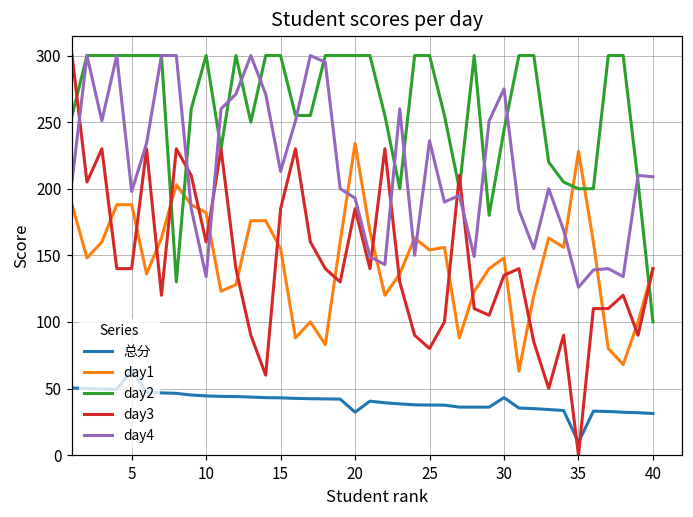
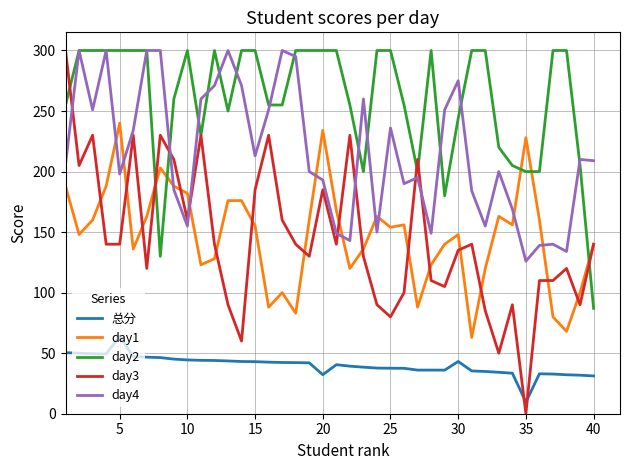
day1, 5: 188 -> 240
day4, 10: 134 -> 155
day2, 40: 100 -> 87
